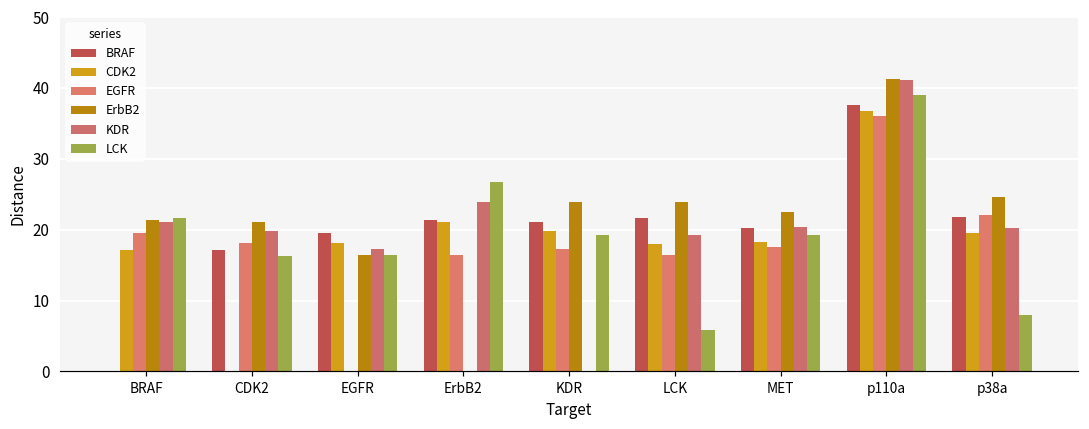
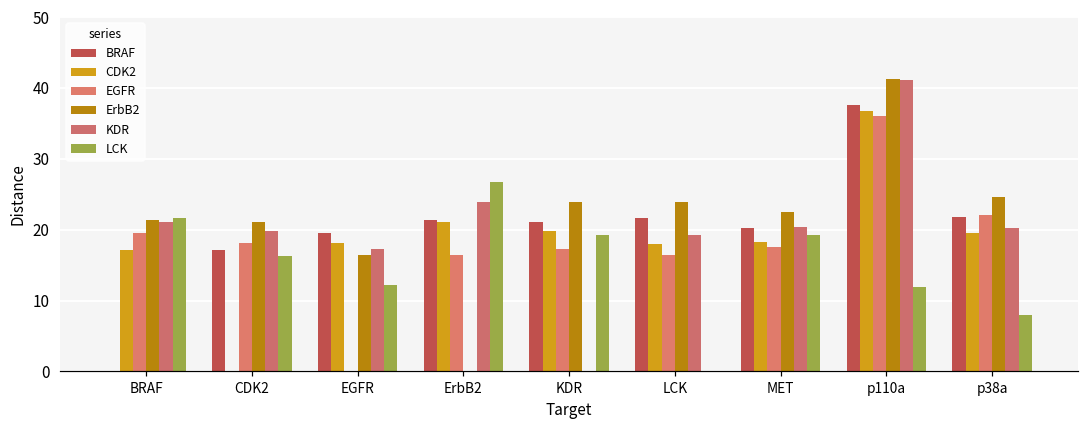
LCK, EGFR: 16 -> 12
LCK, LCK: 6 -> 0
LCK, p110a: 39 -> 12
